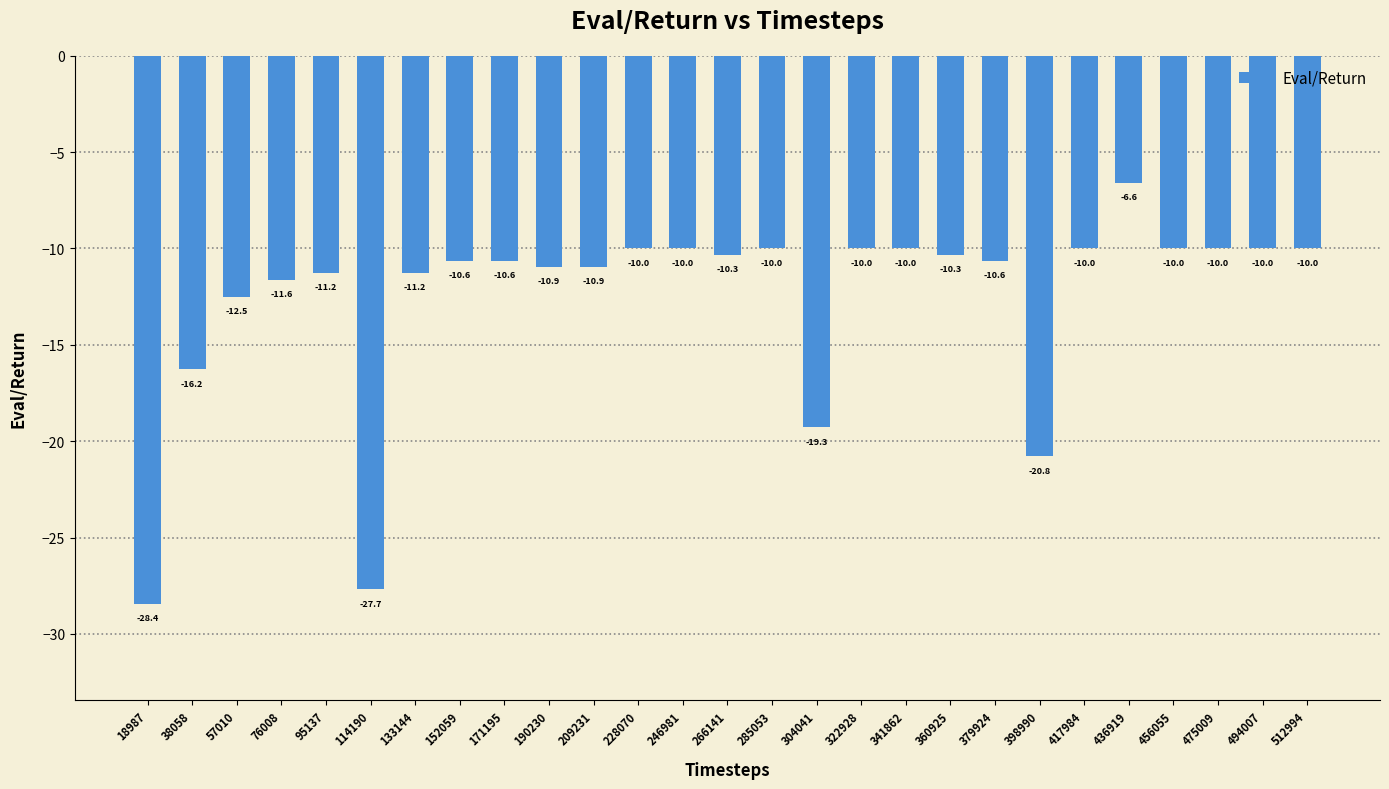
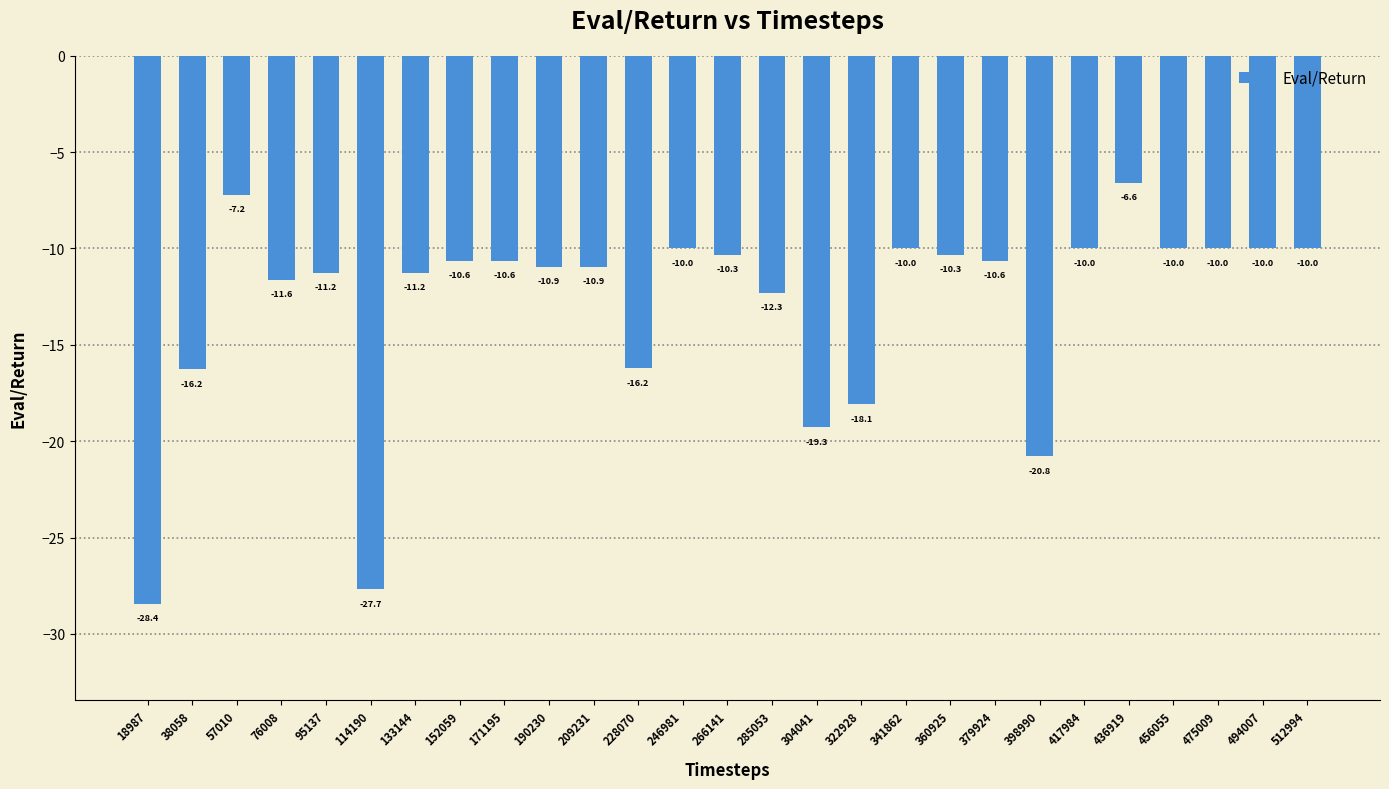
57010: -12.5 -> -7.2
228070: -10.0 -> -16.2
285053: -10.0 -> -12.3
322928: -10.0 -> -18.1
